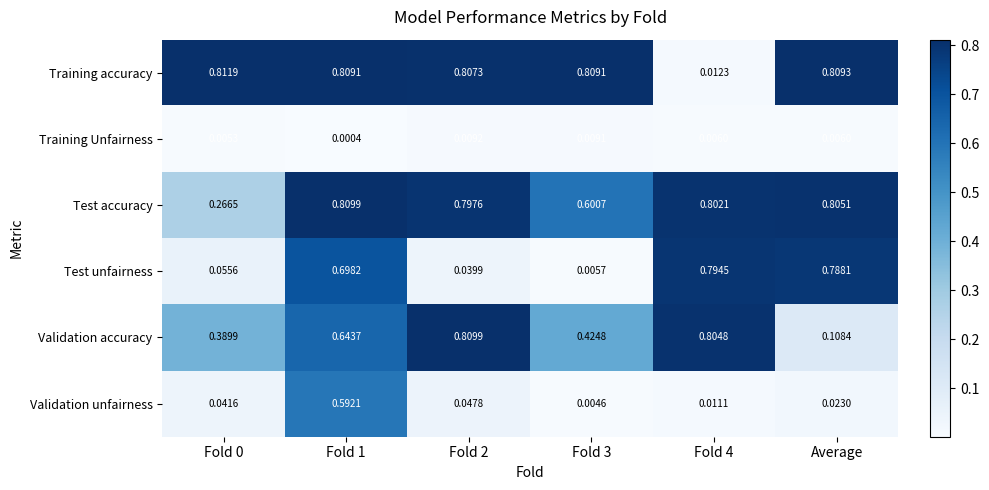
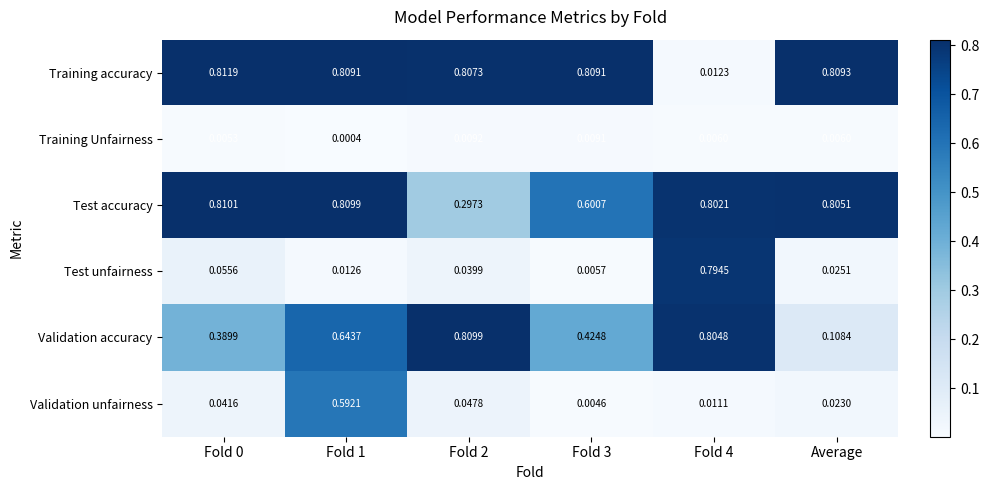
Test accuracy, Fold 0: 0.2665 -> 0.8101
Test accuracy, Fold 2: 0.7976 -> 0.2973
Test unfairness, Fold 1: 0.6982 -> 0.0126
Test unfairness, Average: 0.7881 -> 0.0251
